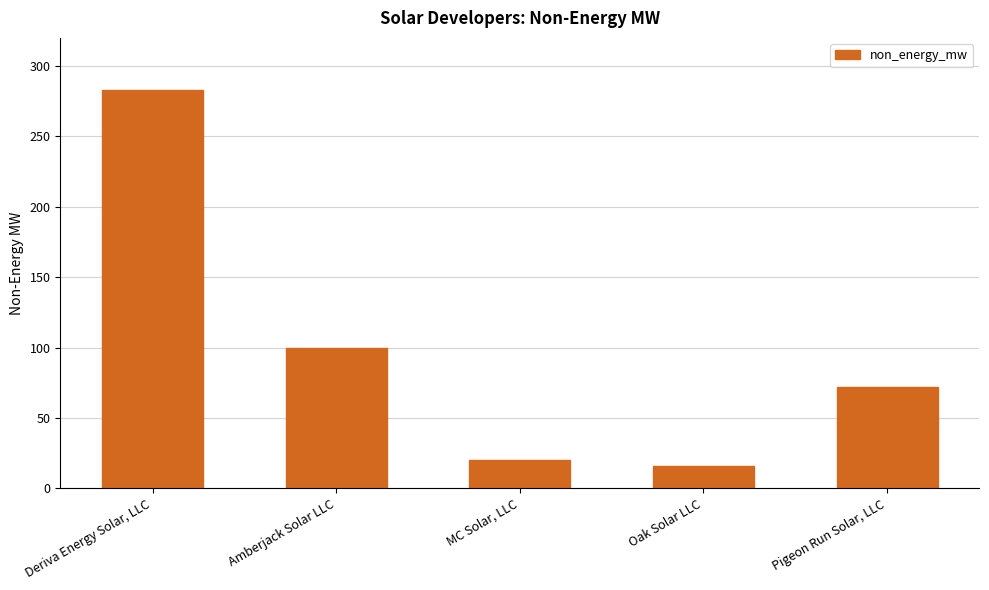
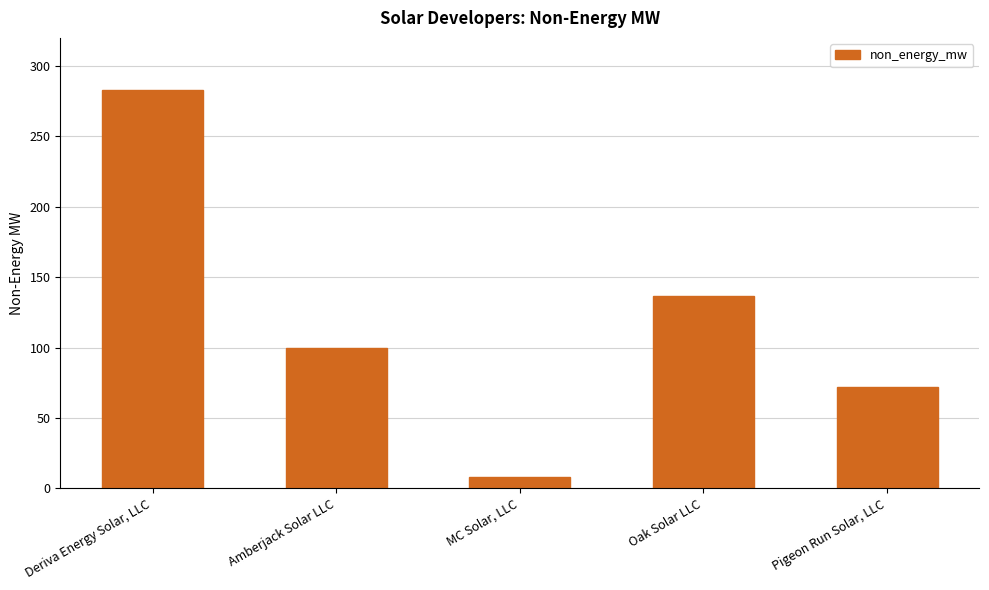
MC Solar, LLC: 20 -> 8
Oak Solar LLC: 16 -> 137
